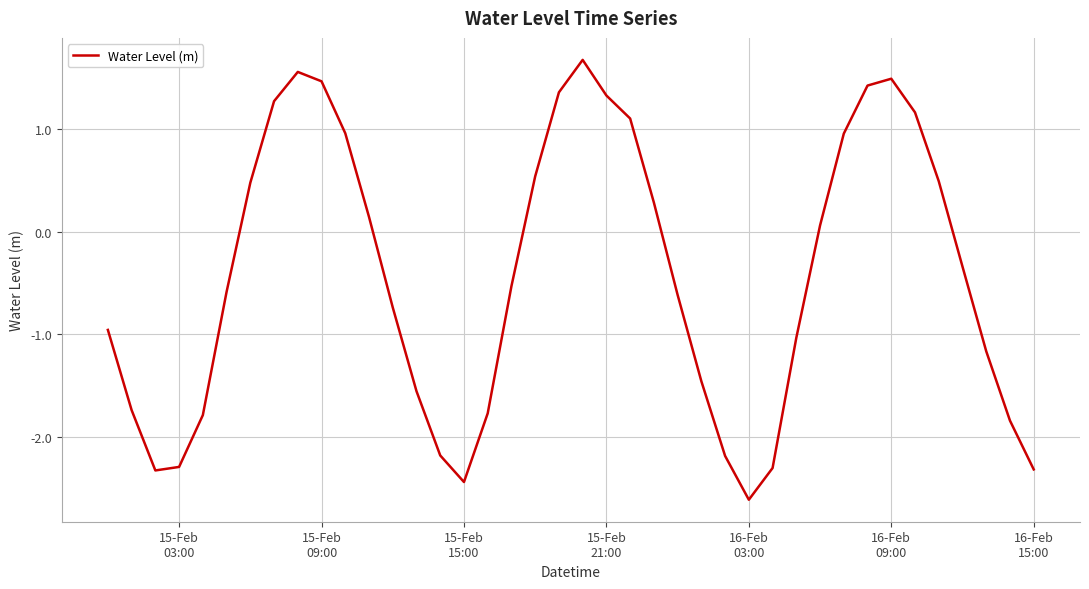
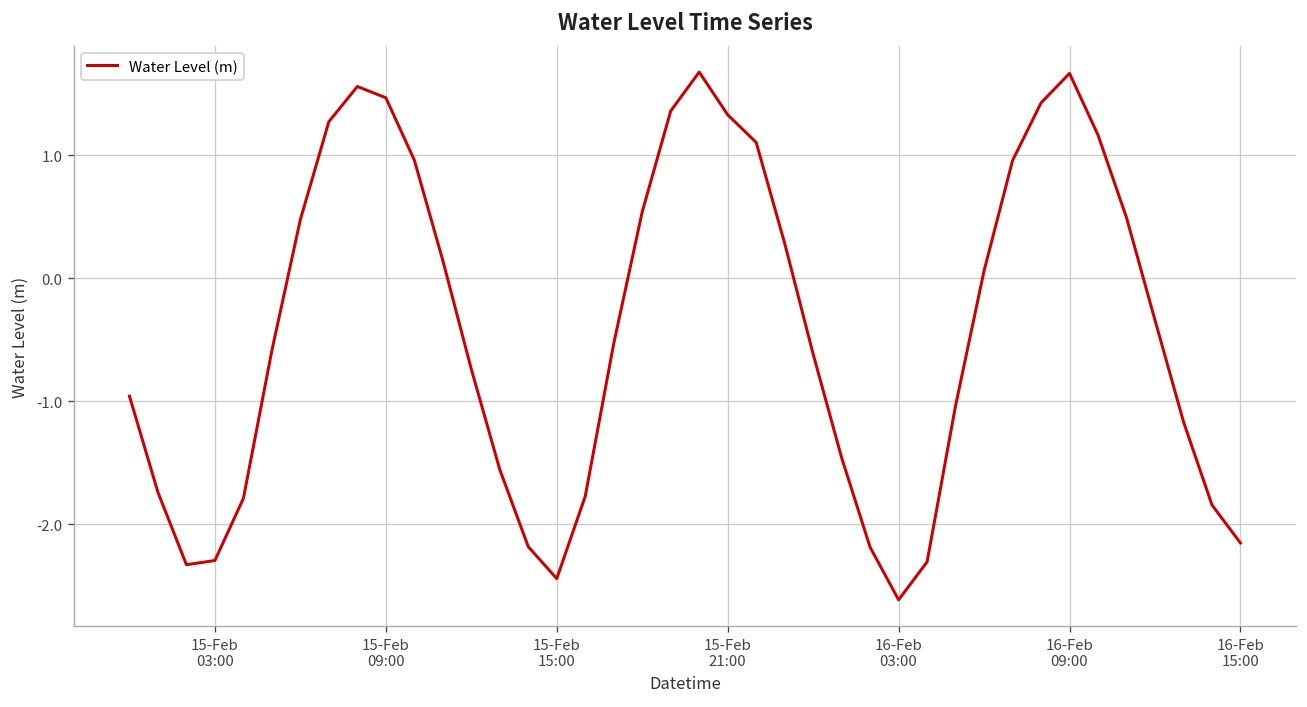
16-Feb 09:00: 1.49 -> 1.67
16-Feb 15:00: -2.32 -> -2.15
